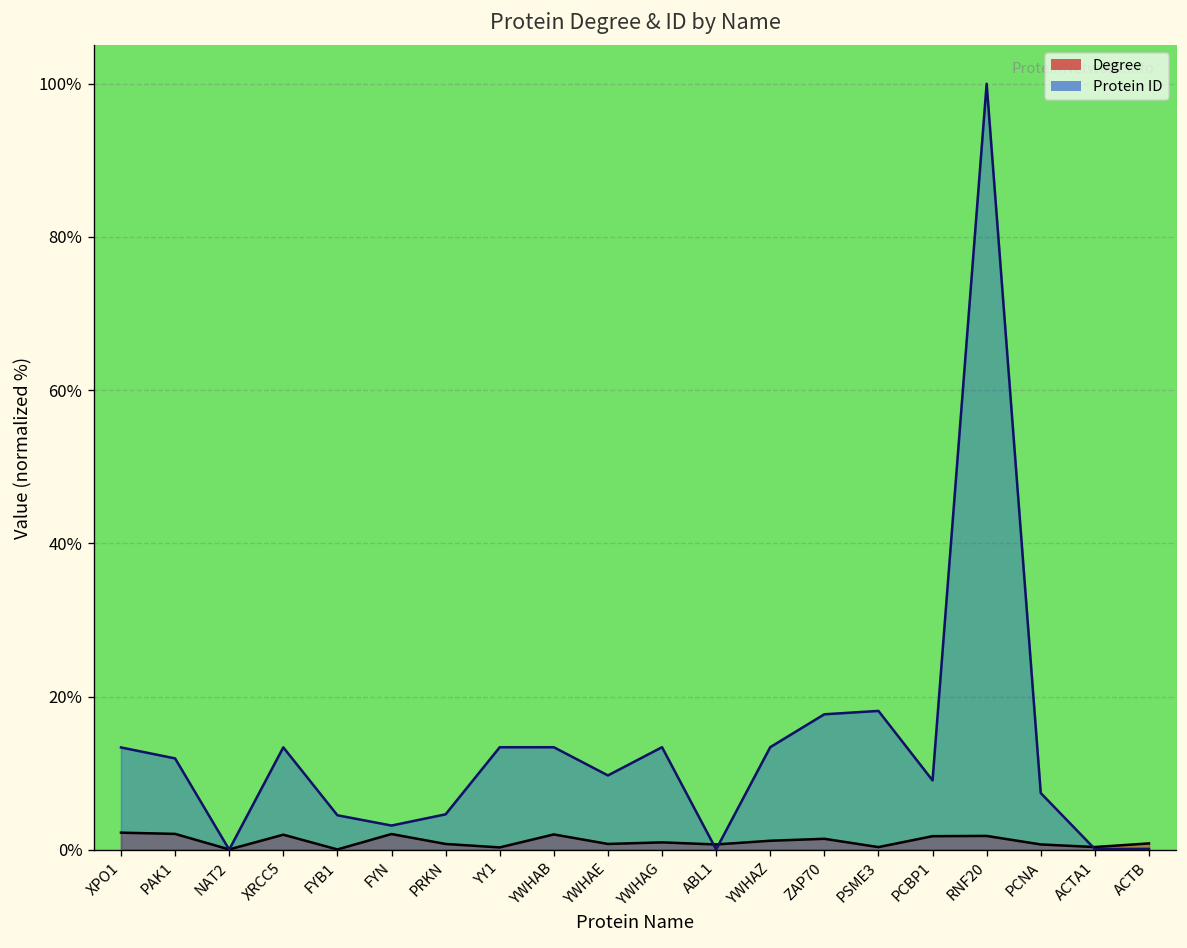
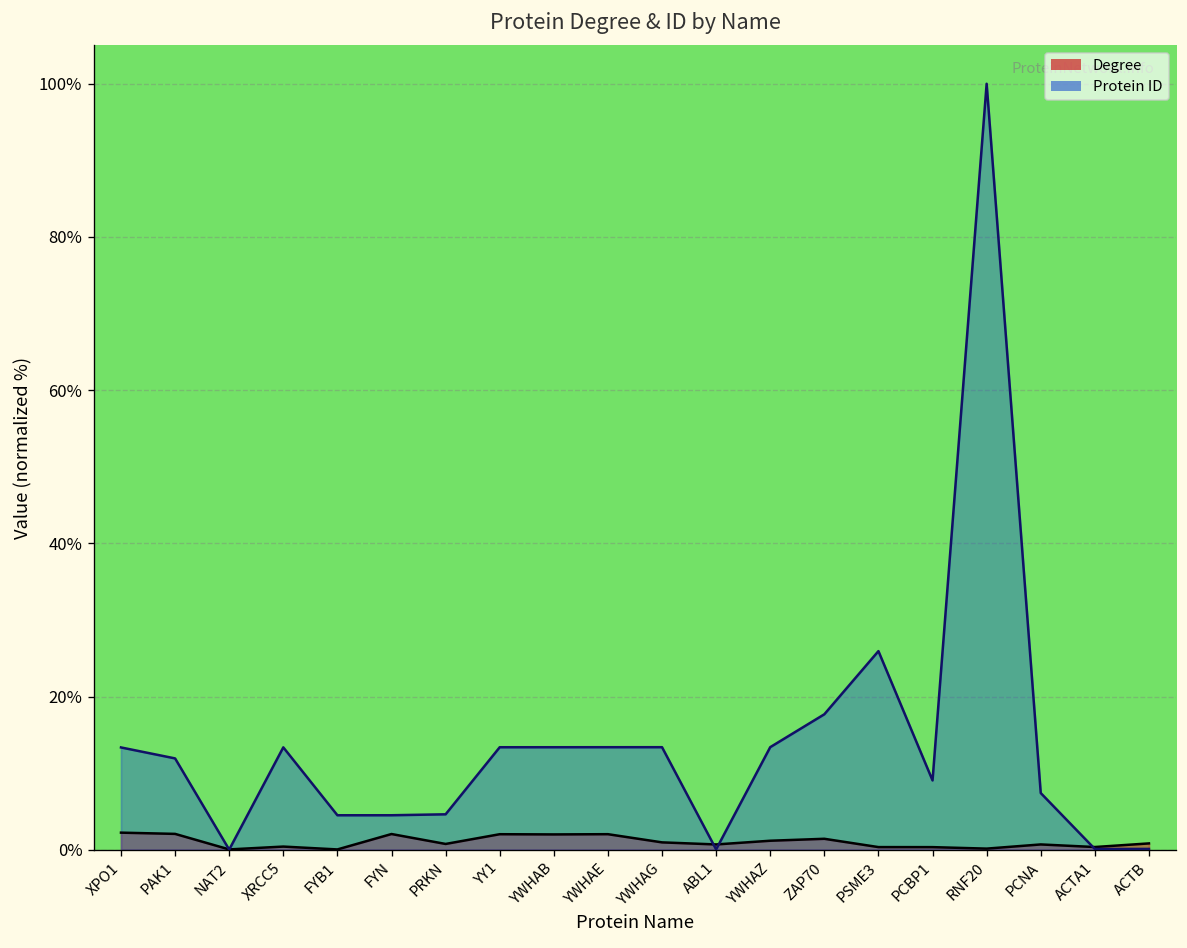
Degree, XRCC5: 2% -> 0%
Protein ID, FYN: 3% -> 5%
Degree, YY1: 0% -> 2%
Degree, YWHAE: 1% -> 2%
Protein ID, YWHAE: 10% -> 13%
Protein ID, PSME3: 18% -> 26%
Degree, PCBP1: 2% -> 0%
Degree, RNF20: 2% -> 0%
